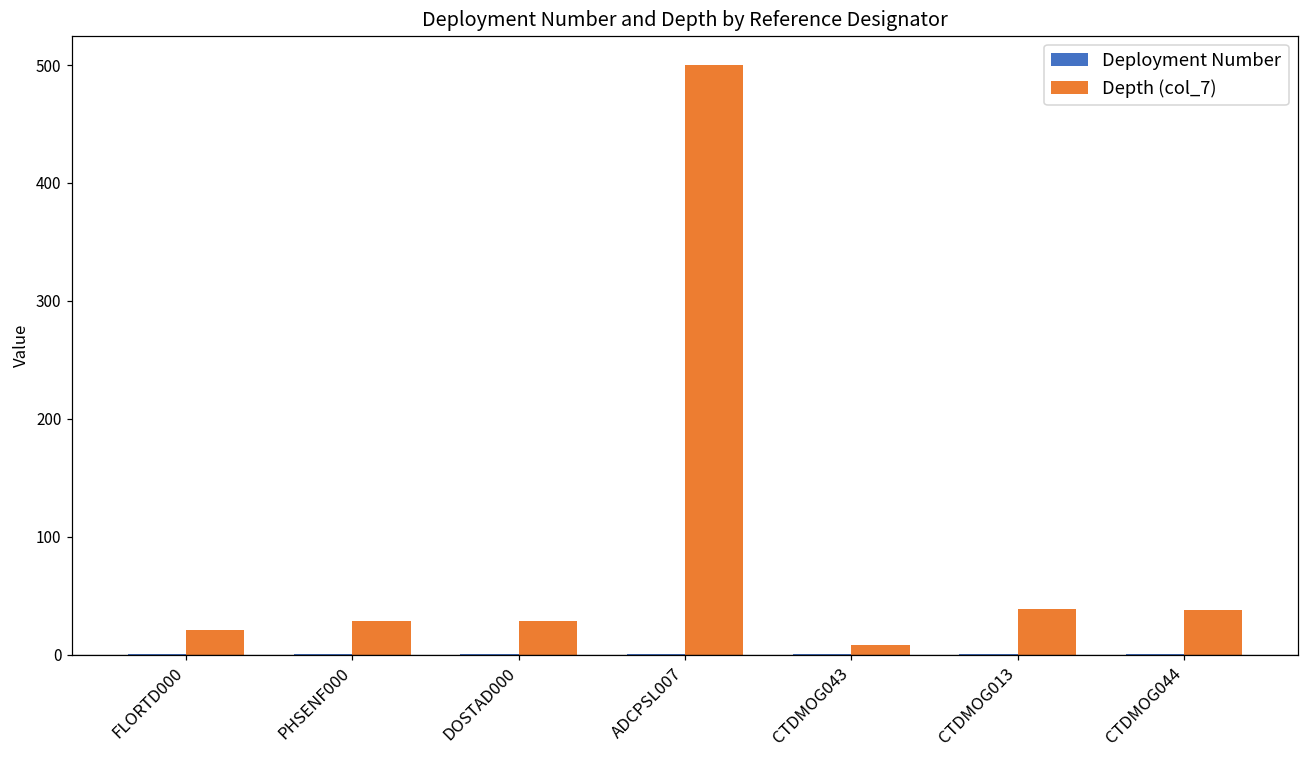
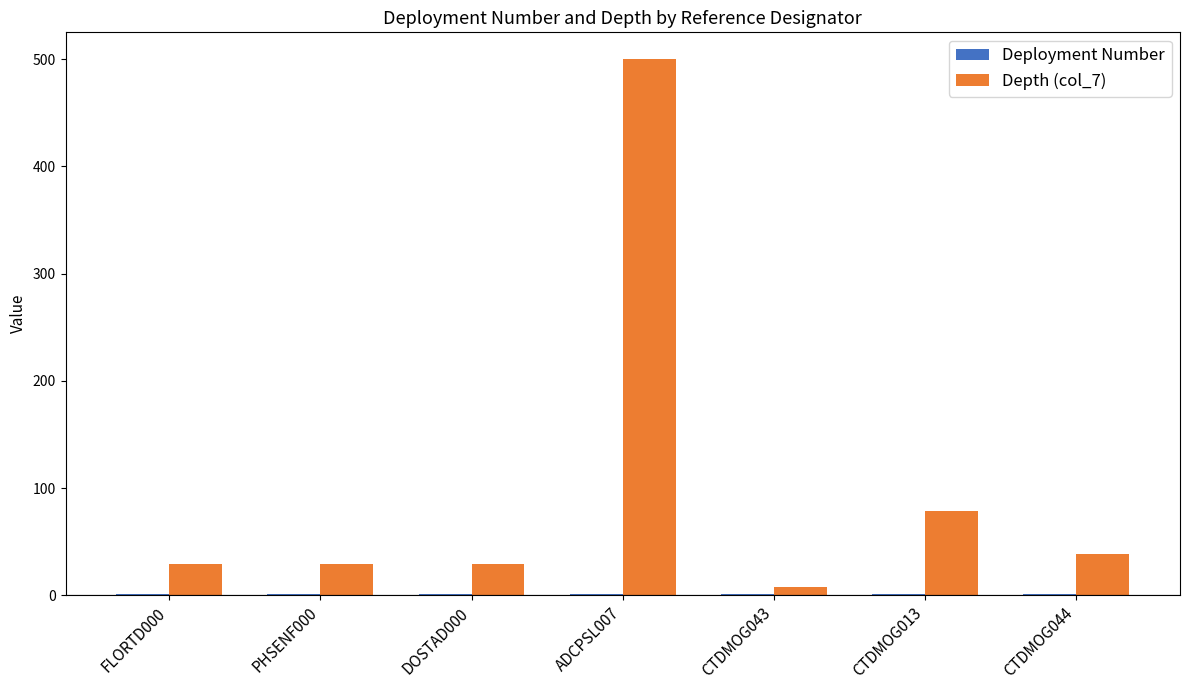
Depth (col_7), FLORTD000: 21 -> 29
Depth (col_7), CTDMOG013: 39 -> 79
